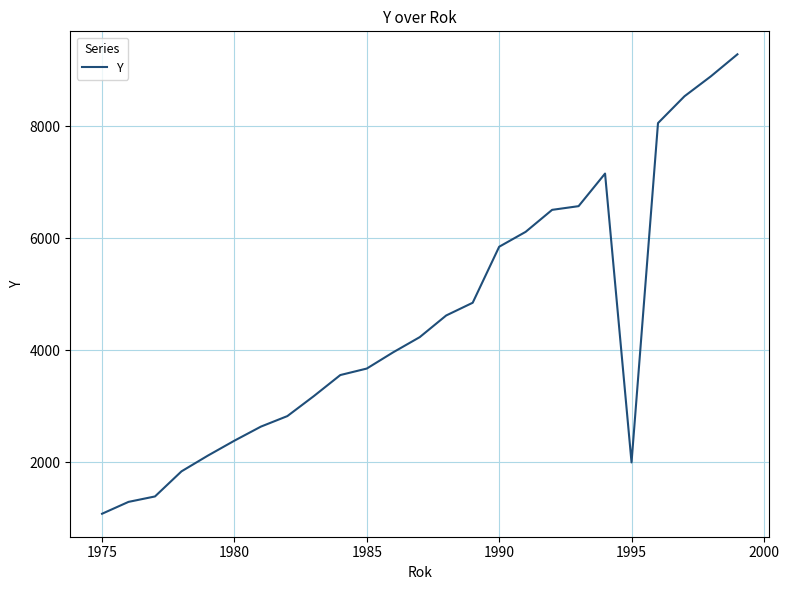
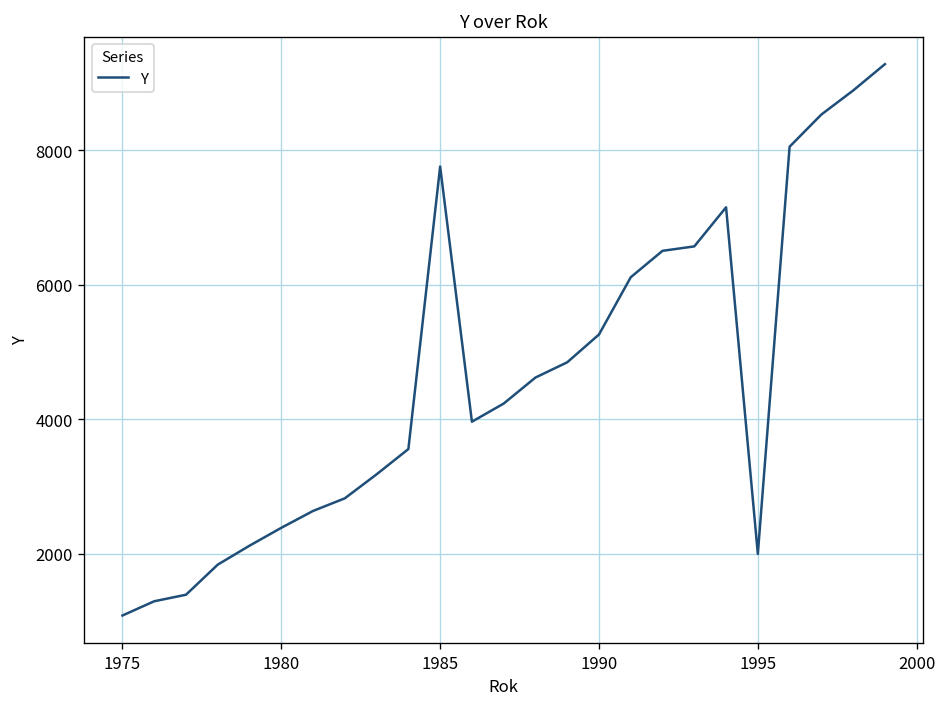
1985: 3700 -> 7800
1990: 5800 -> 5300
